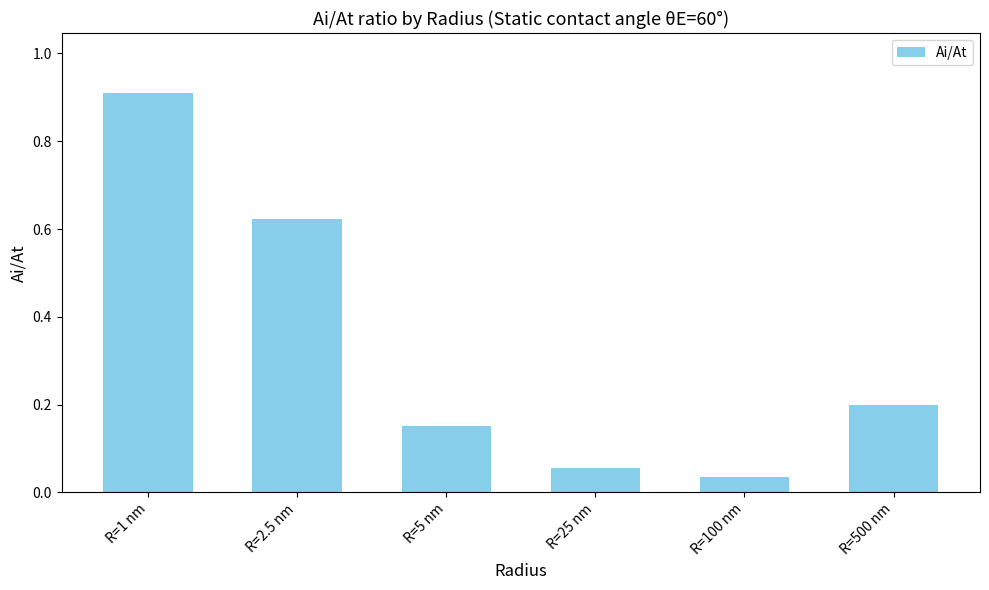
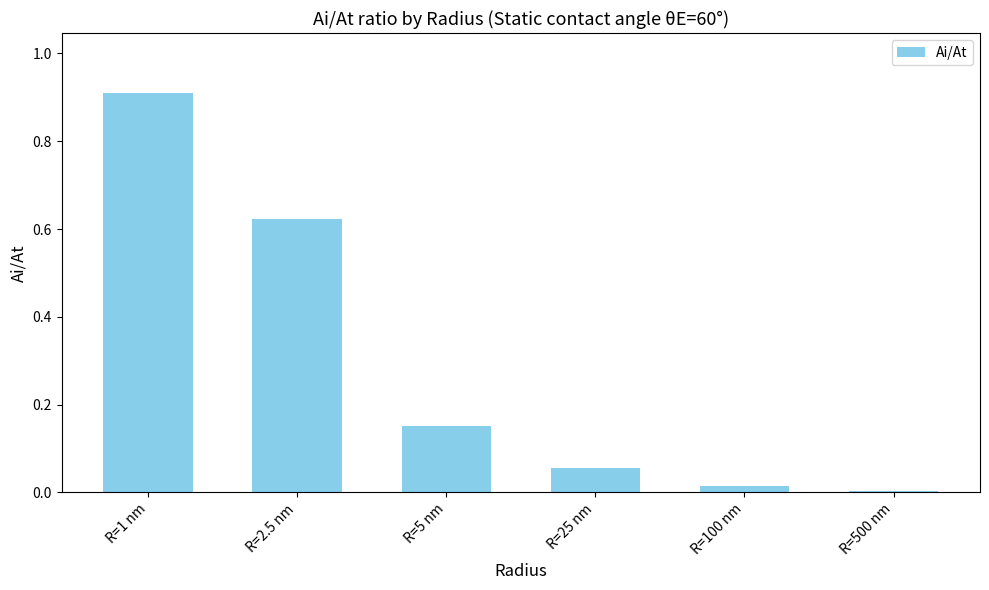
R=100 nm: 0.04 -> 0.01
R=500 nm: 0.20 -> 0.00
